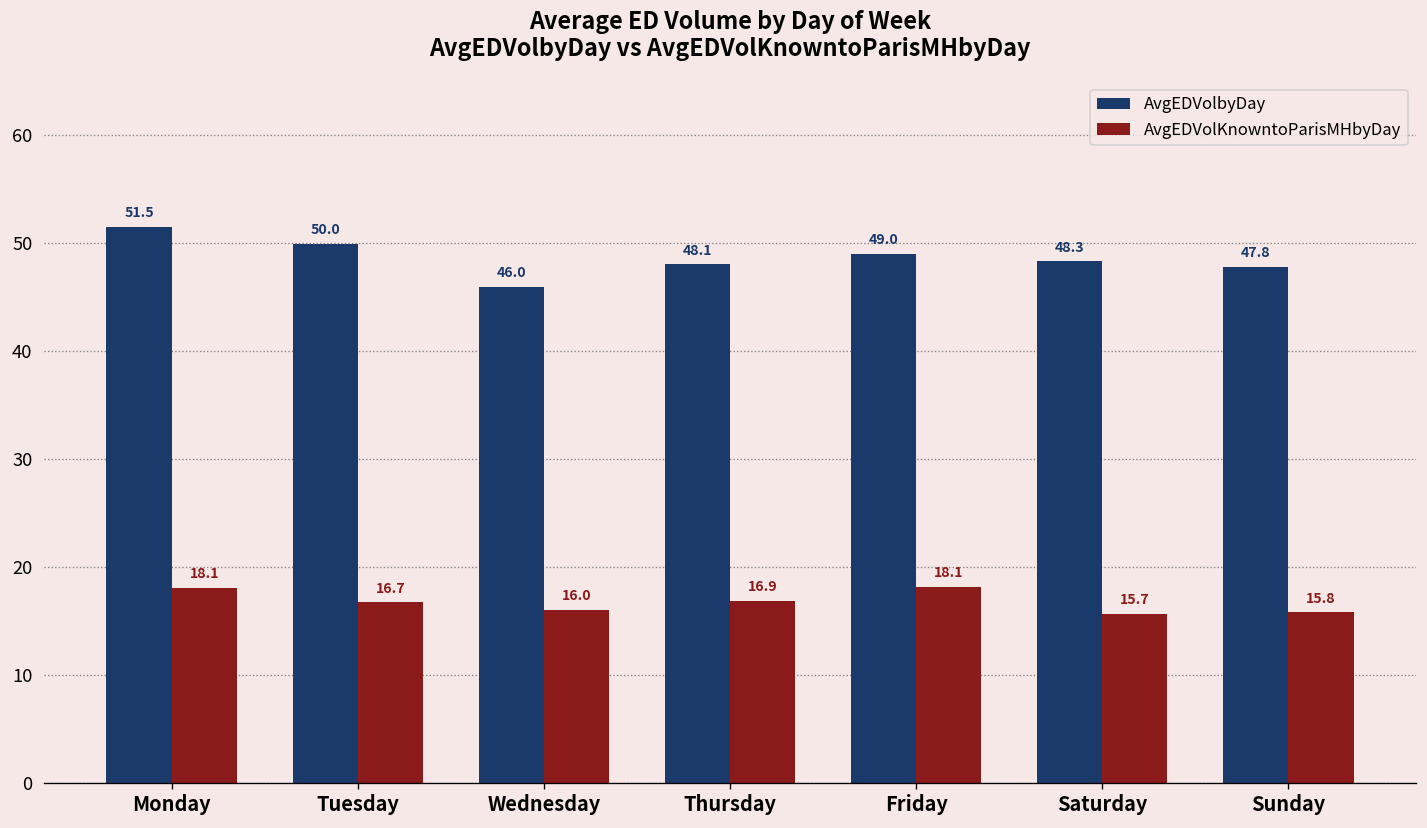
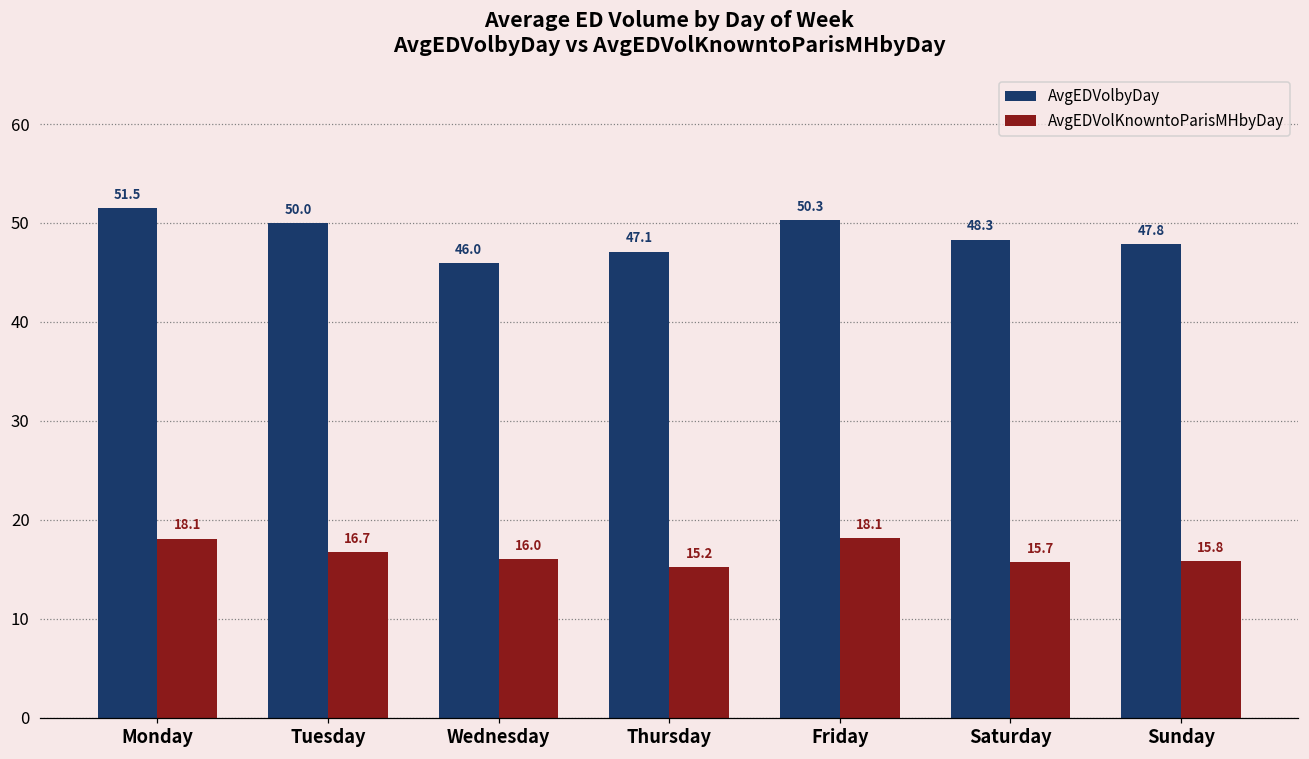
AvgEDVolbyDay, Thursday: 48.1 -> 47.1
AvgEDVolKnowntoParisMHbyDay, Thursday: 16.9 -> 15.2
AvgEDVolbyDay, Friday: 49.0 -> 50.3
